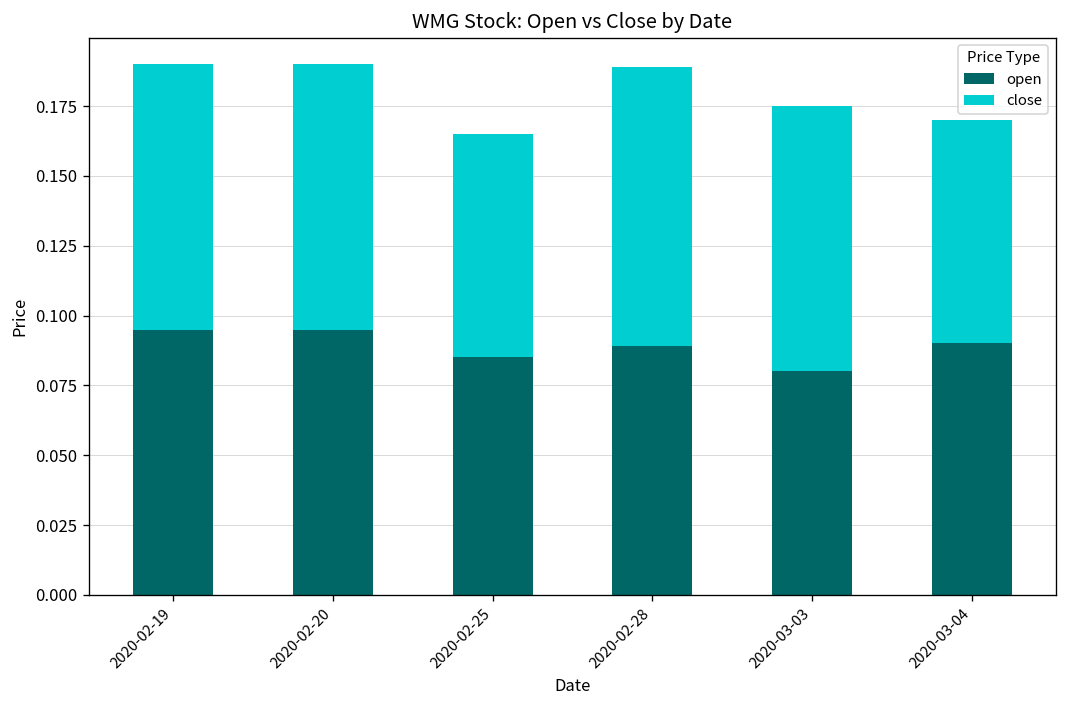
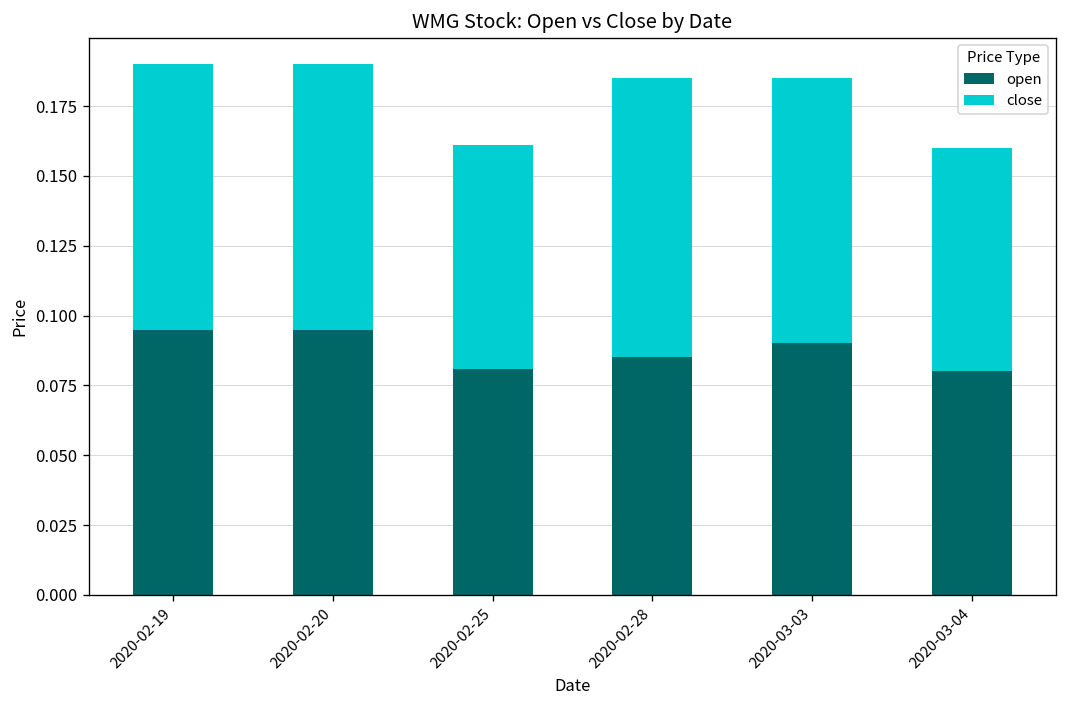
open, 2020-02-25: 0.085 -> 0.081
open, 2020-02-28: 0.089 -> 0.085
open, 2020-03-03: 0.08 -> 0.09
open, 2020-03-04: 0.09 -> 0.08
